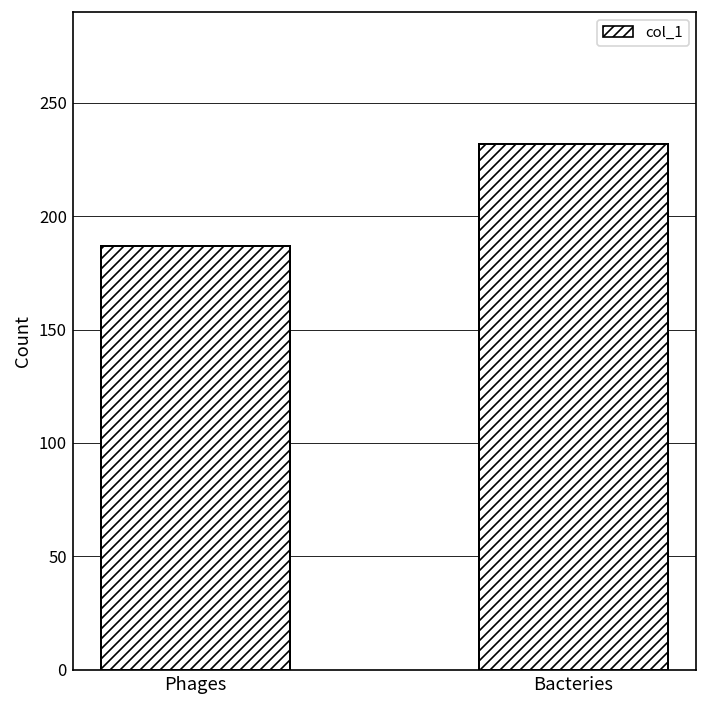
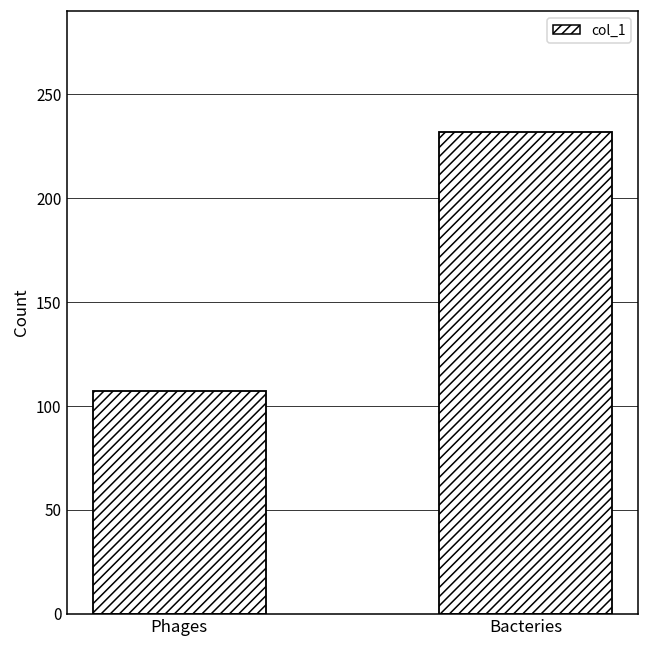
Phages: 187 -> 107
